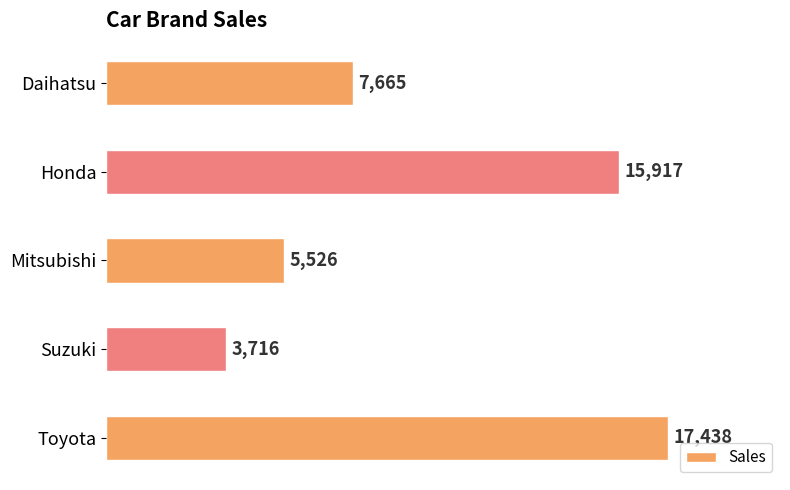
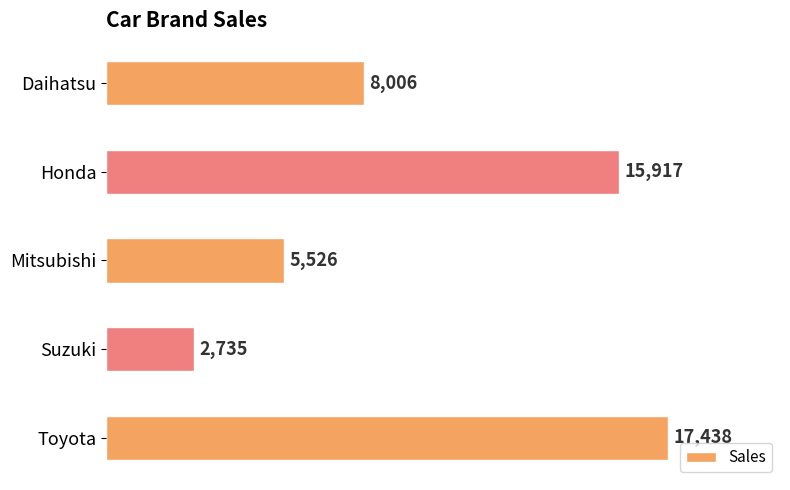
Daihatsu: 7,665 -> 8,006
Suzuki: 3,716 -> 2,735
